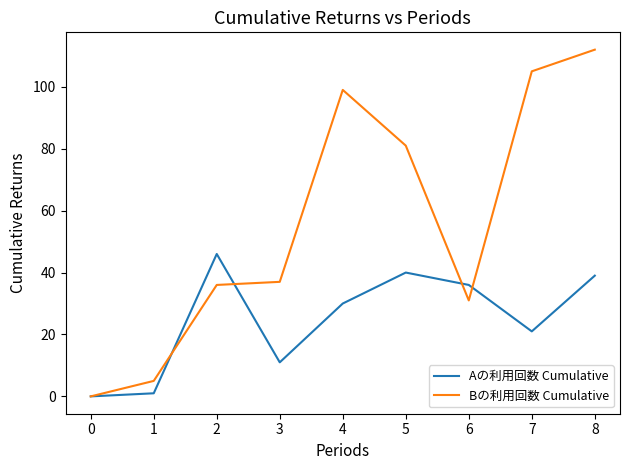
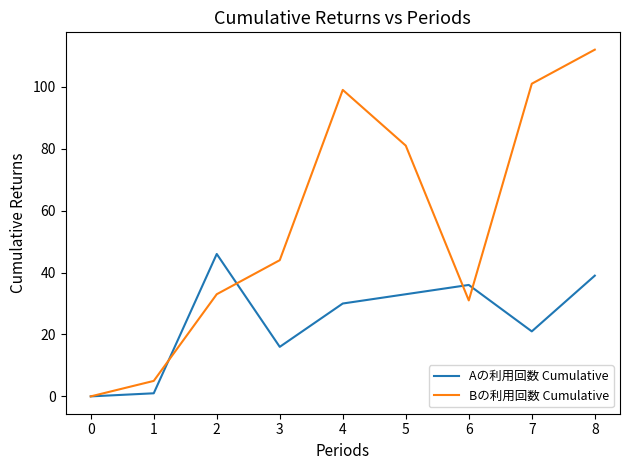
Bの利用回数 Cumulative, 2: 36 -> 33
Aの利用回数 Cumulative, 3: 11 -> 16
Bの利用回数 Cumulative, 3: 37 -> 44
Aの利用回数 Cumulative, 5: 40 -> 33
Bの利用回数 Cumulative, 7: 105 -> 101
